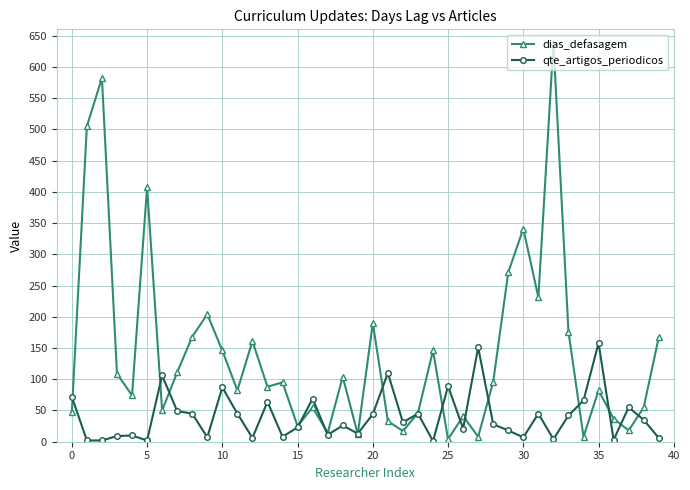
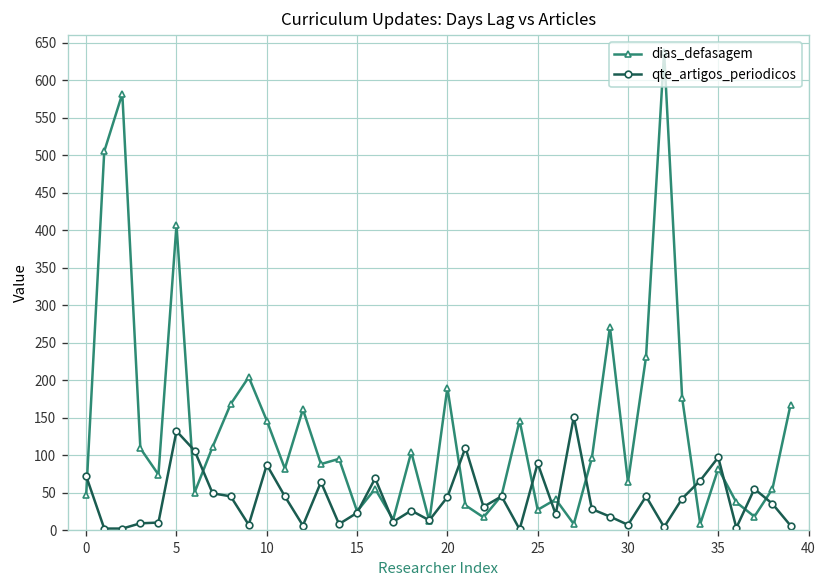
qte_artigos_periodicos, 5: 0 -> 130
dias_defasagem, 25: 0 -> 30
dias_defasagem, 30: 340 -> 60
qte_artigos_periodicos, 35: 160 -> 100
